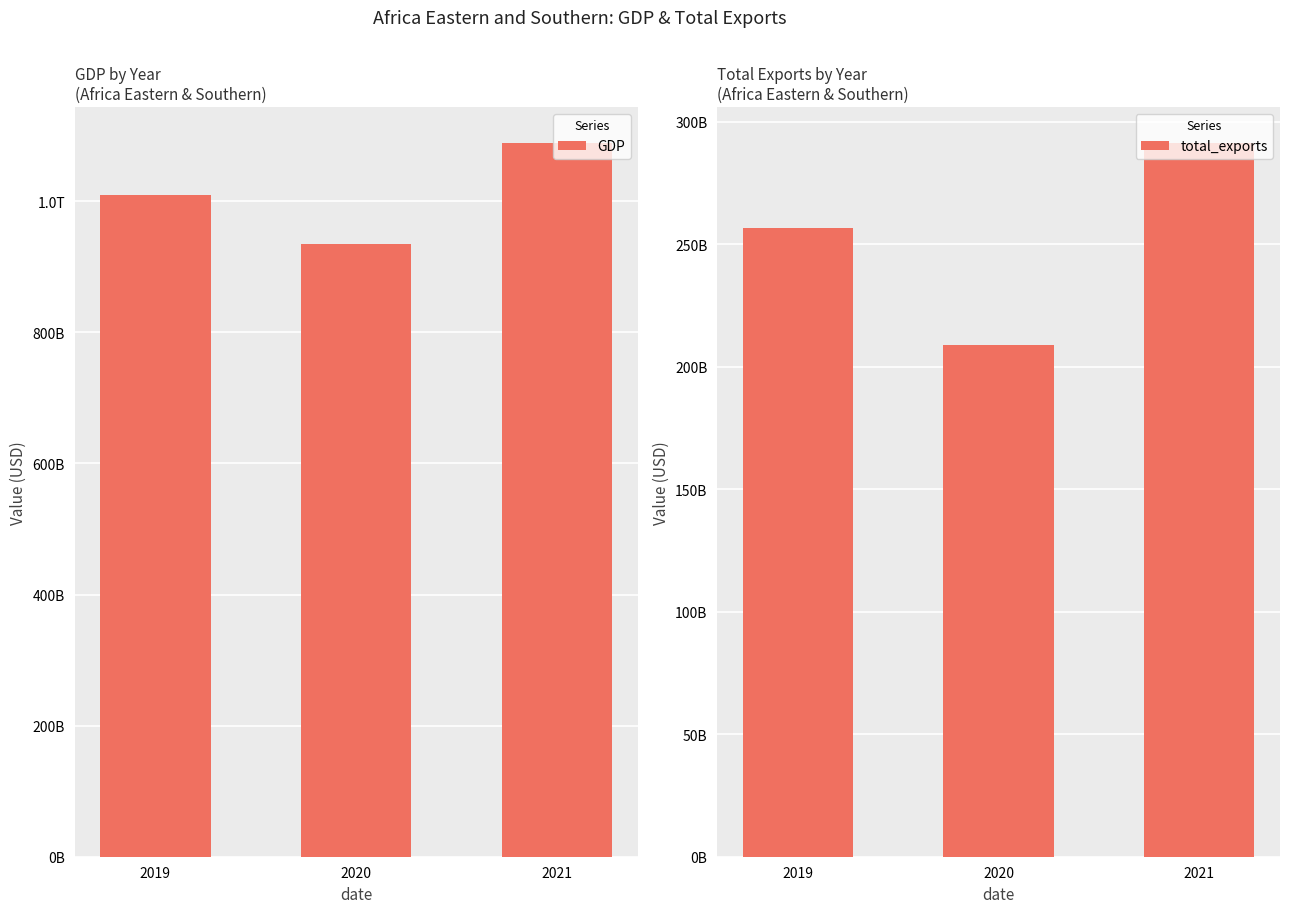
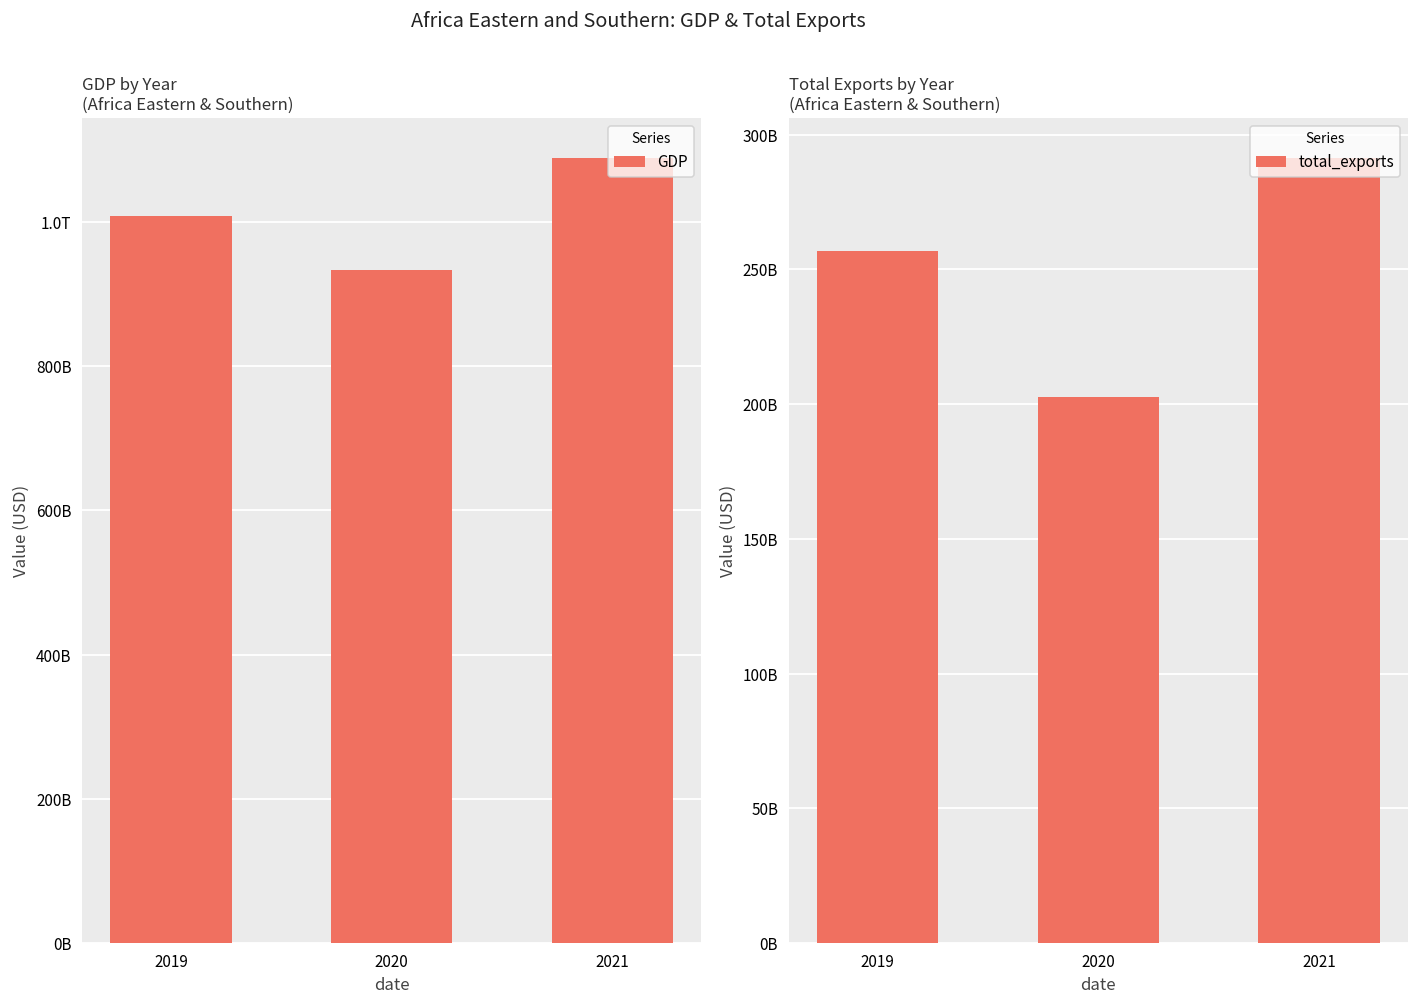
Total Exports by Year (Africa Eastern & Southern), 2020: 209000000000 -> 203000000000
